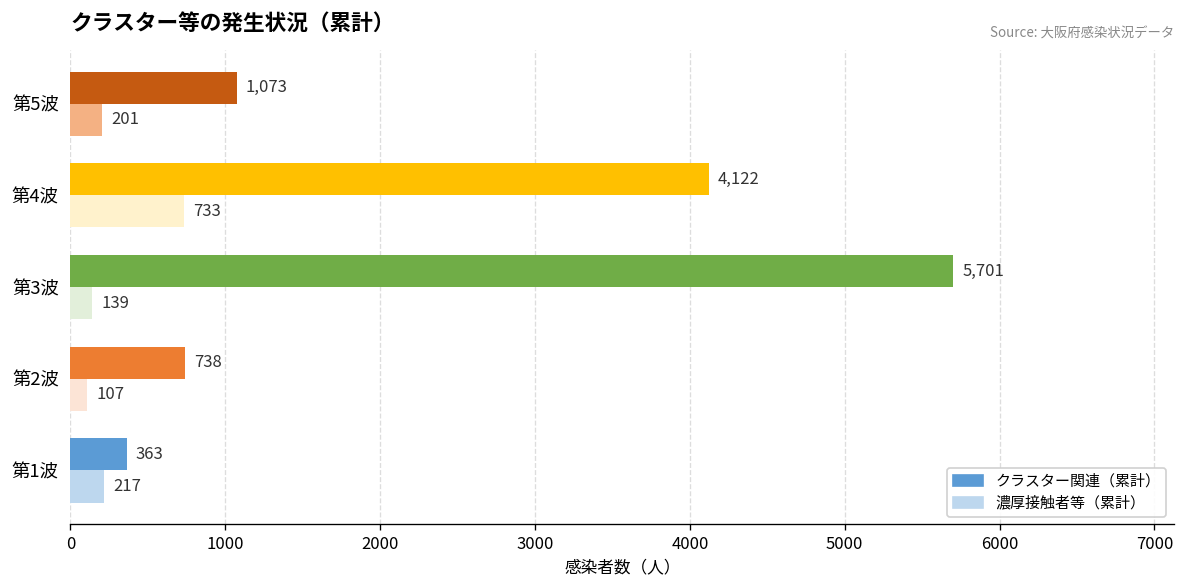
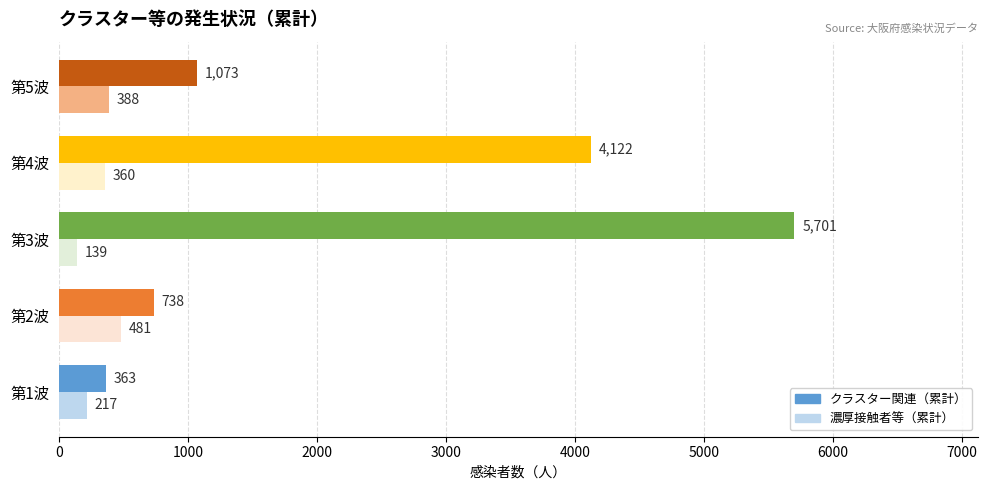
濃厚接触者等（累計）, 第5波: 201 -> 388
濃厚接触者等（累計）, 第4波: 733 -> 360
濃厚接触者等（累計）, 第2波: 107 -> 481
